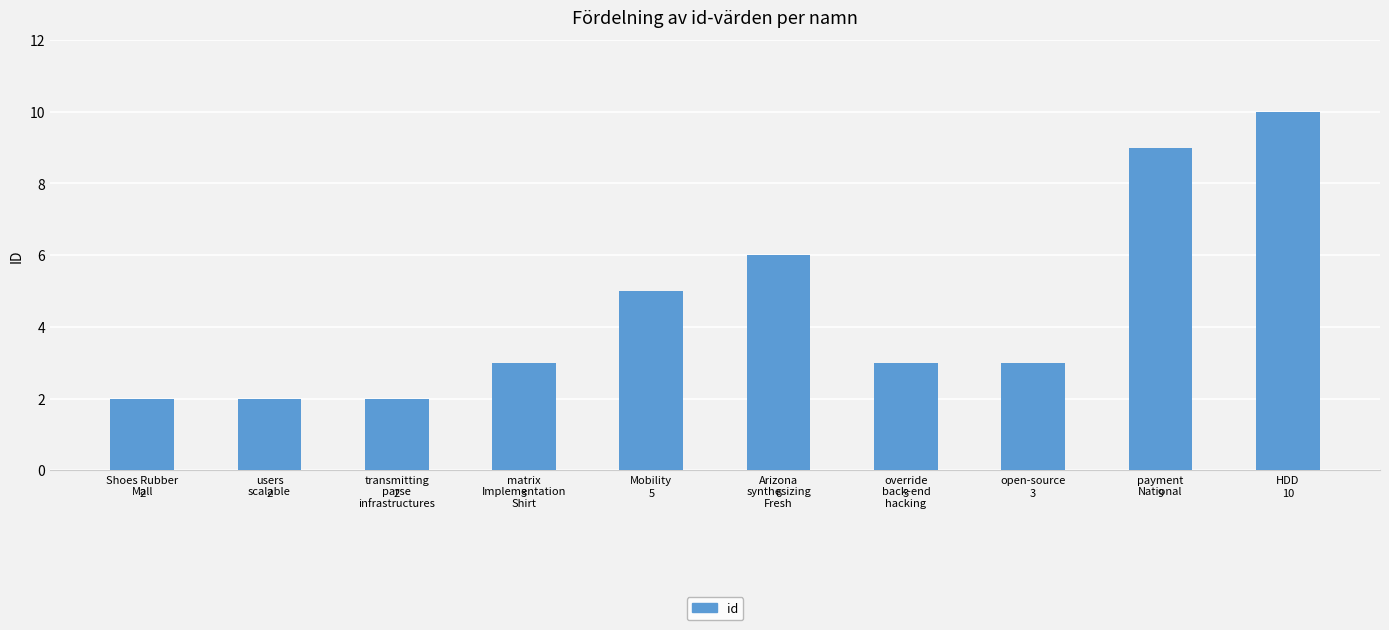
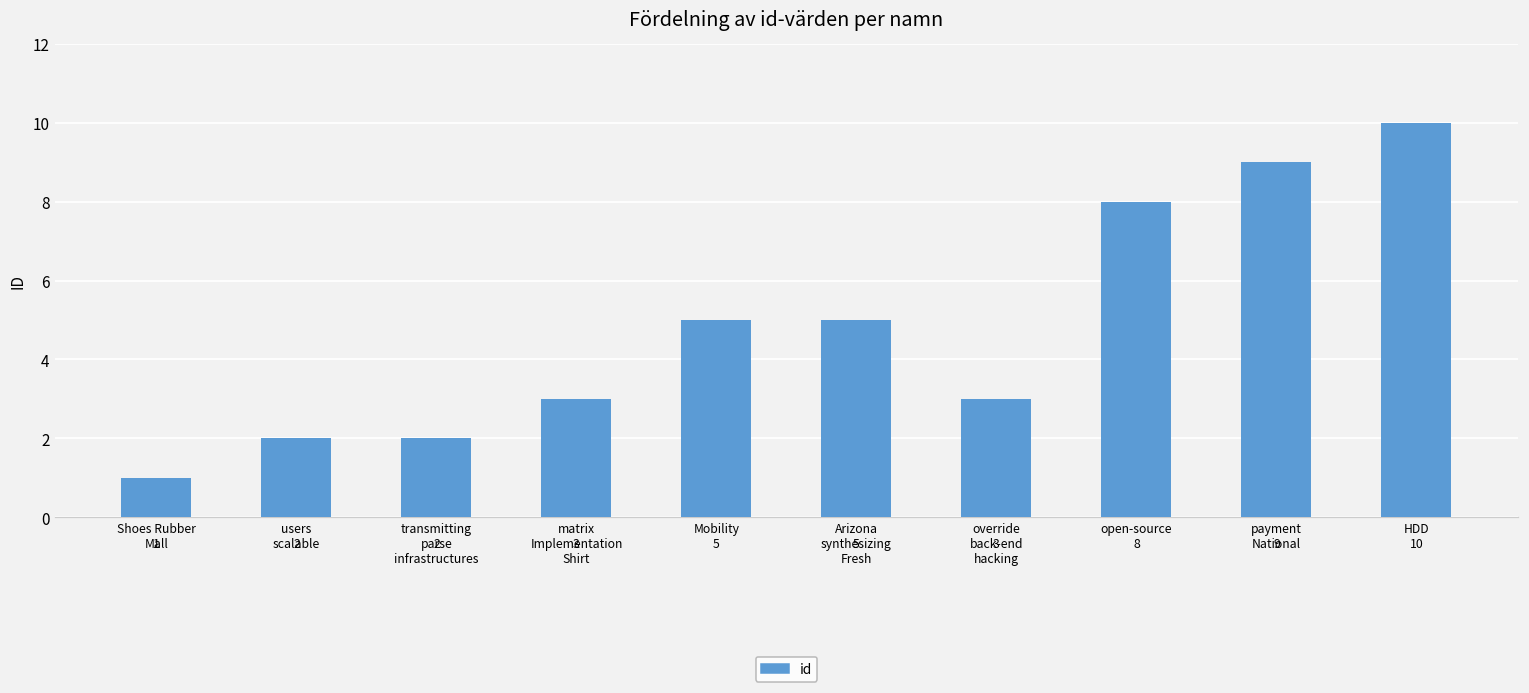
Shoes Rubber Mall: 2 -> 1
Arizona synthesizing Fresh: 6 -> 5
open-source: 3 -> 8
